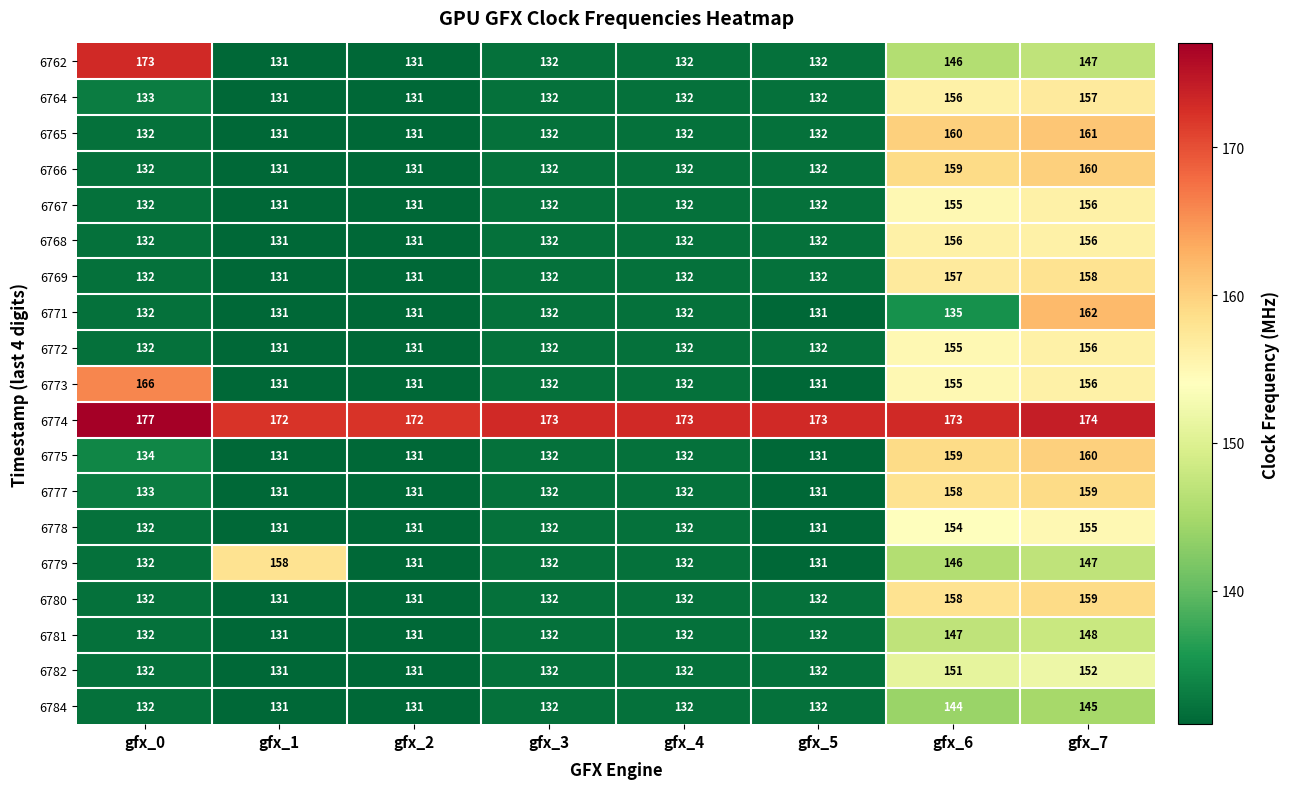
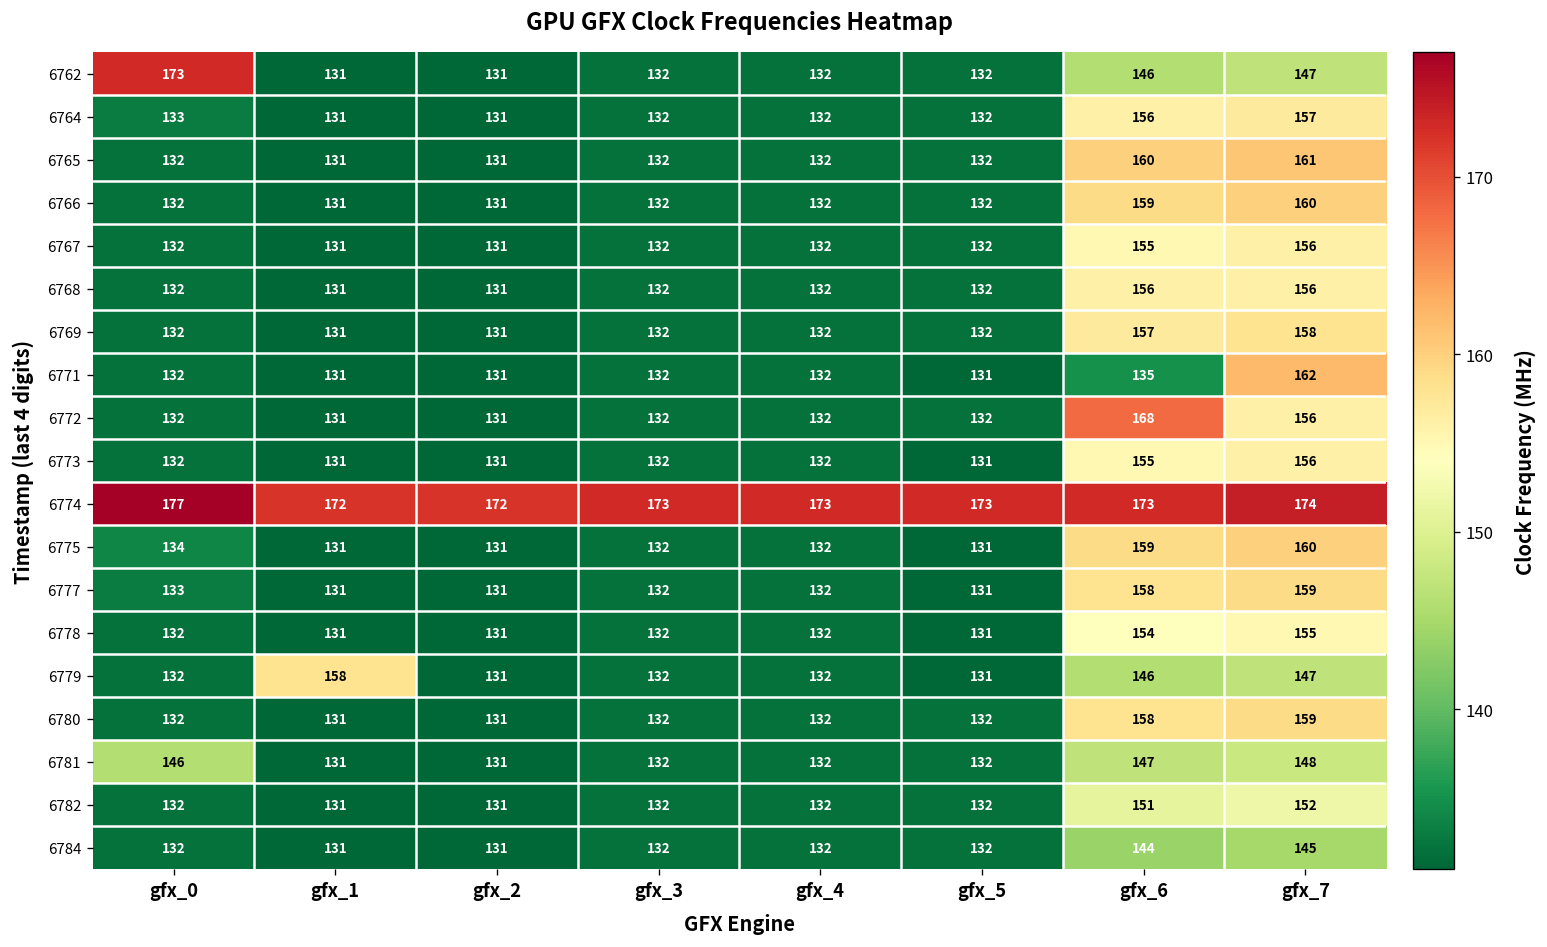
6772, gfx_6: 155 -> 168
6773, gfx_0: 166 -> 132
6781, gfx_0: 132 -> 146
